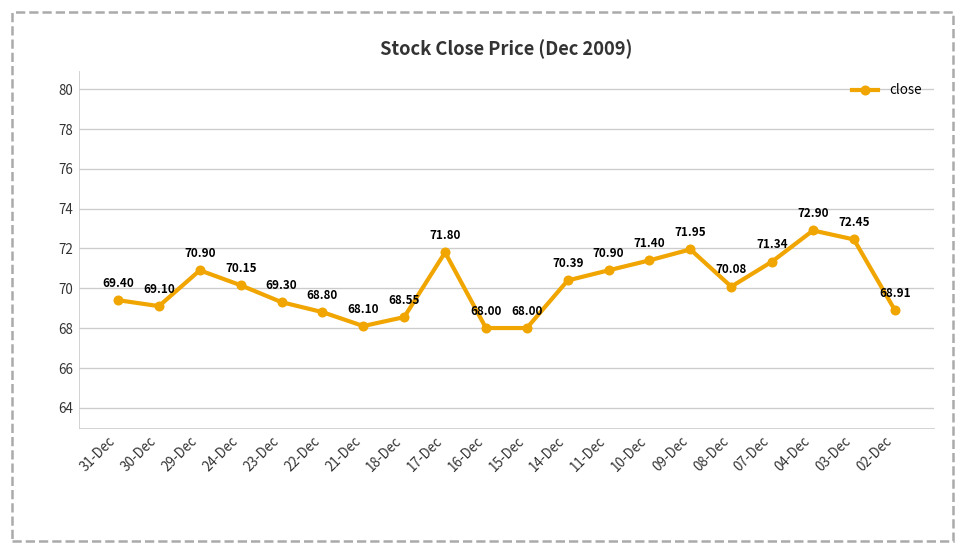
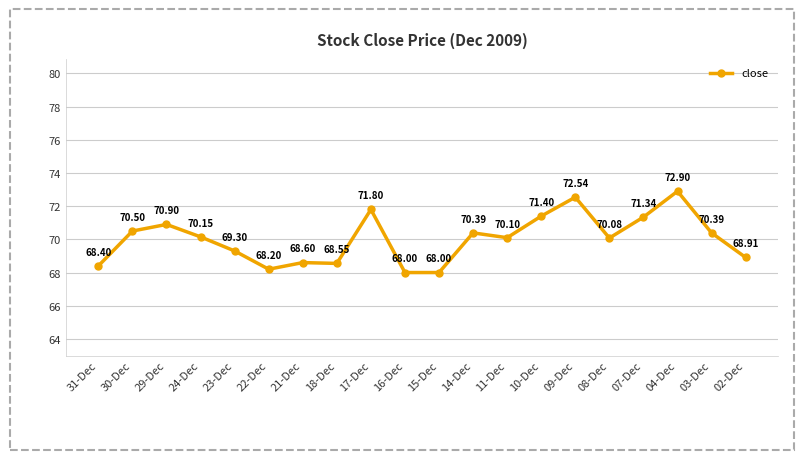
31-Dec: 69.40 -> 68.40
30-Dec: 69.10 -> 70.50
22-Dec: 68.80 -> 68.20
21-Dec: 68.10 -> 68.60
11-Dec: 70.90 -> 70.10
09-Dec: 71.95 -> 72.54
03-Dec: 72.45 -> 70.39
